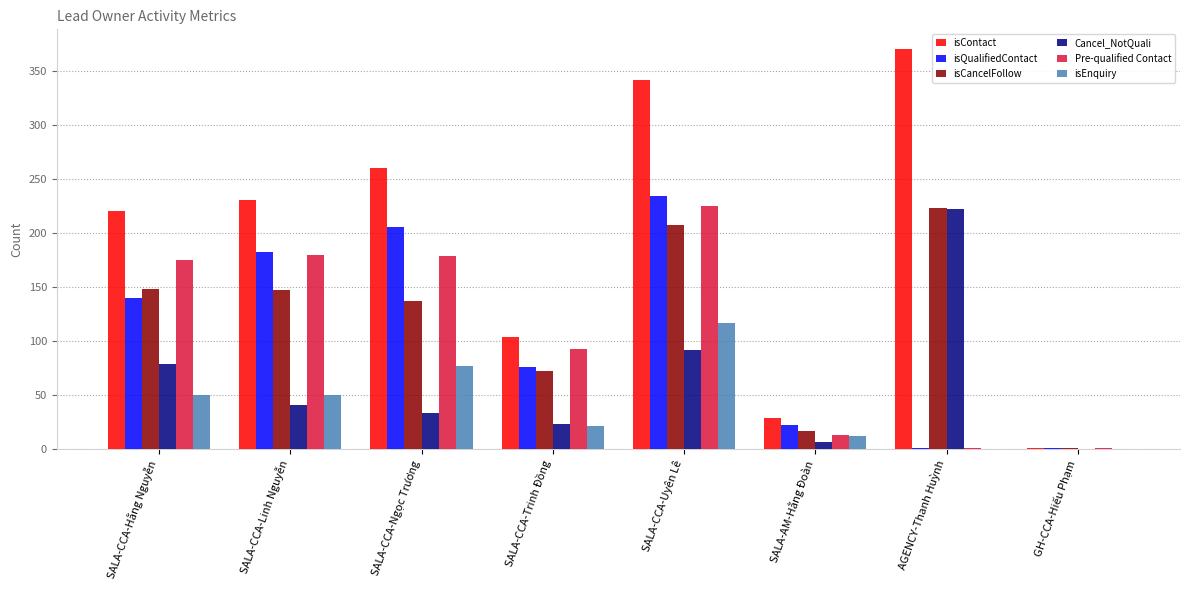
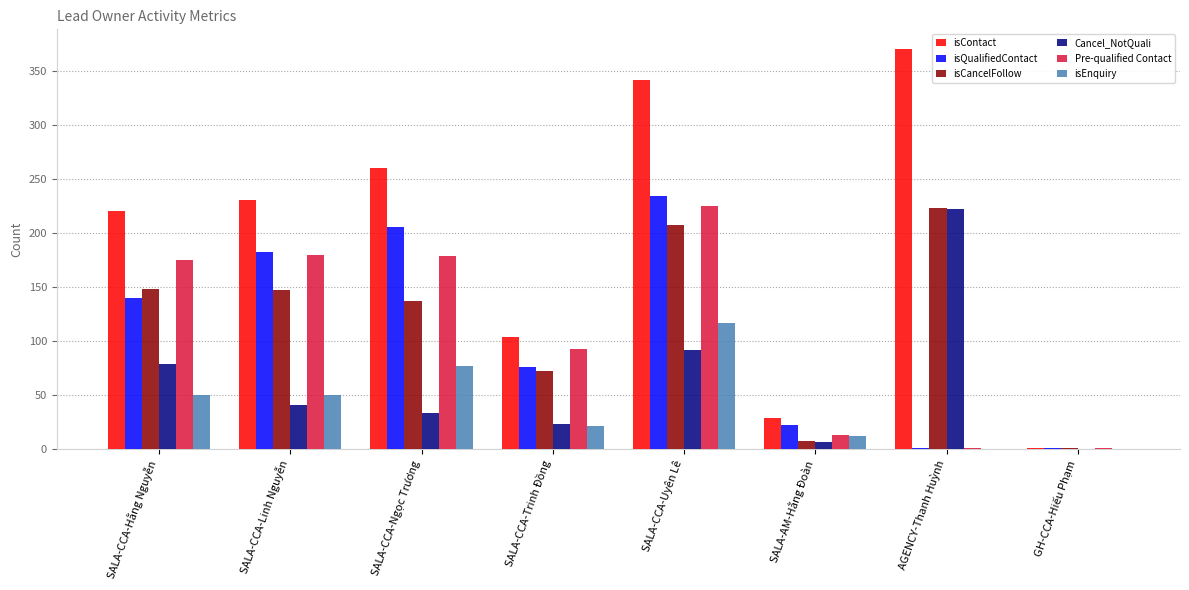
isCancelFollow, SALA-AM-Hằng Đoàn: 17 -> 8
